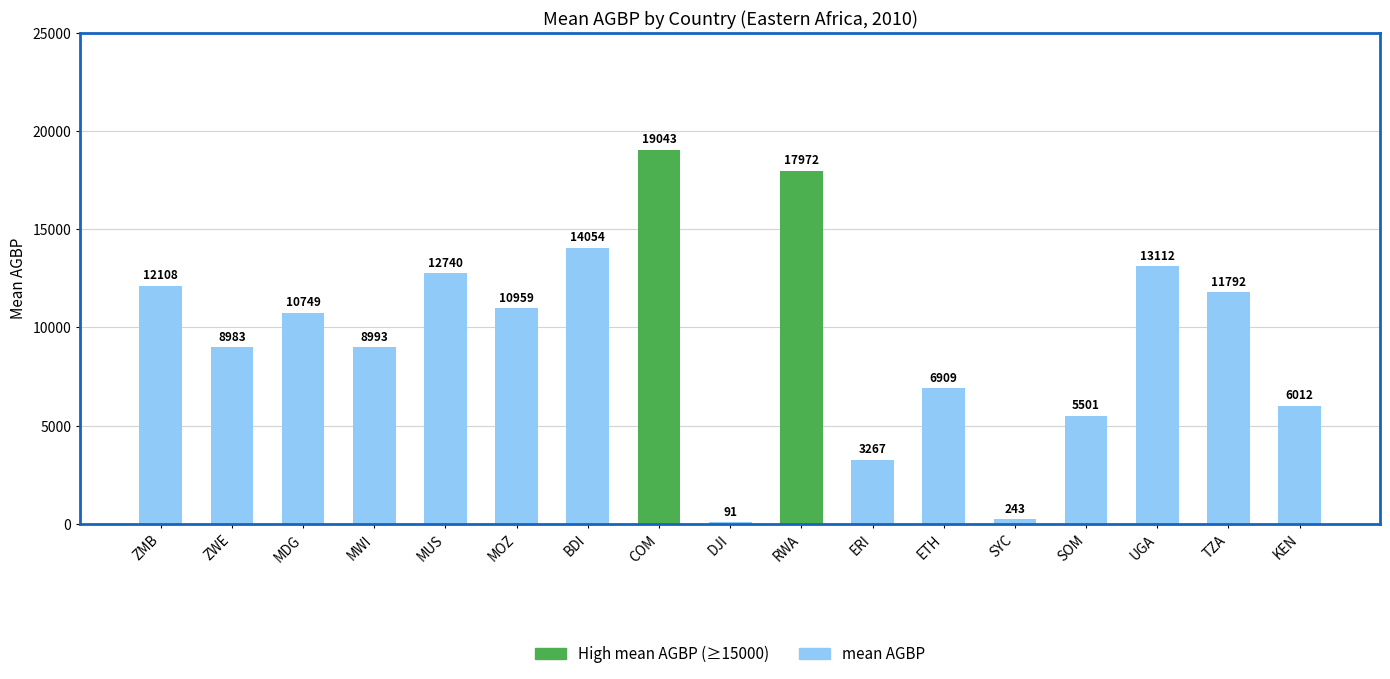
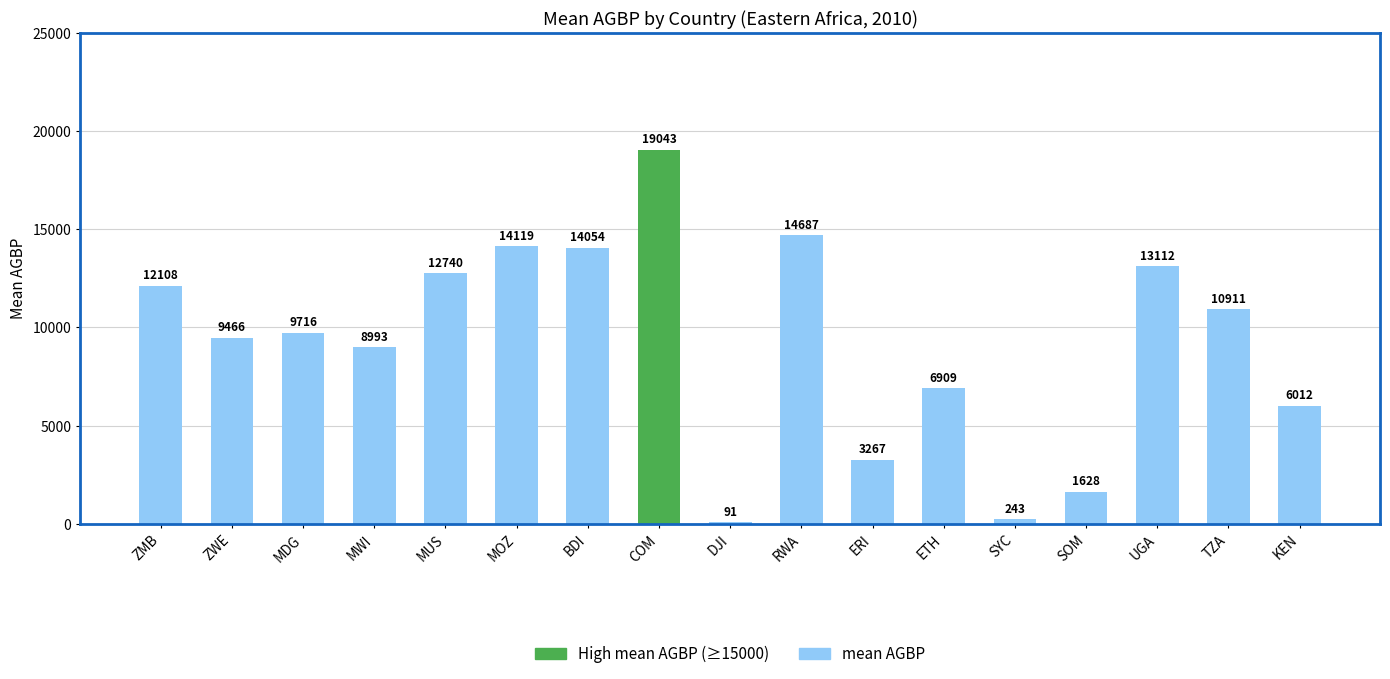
ZWE: 8983 -> 9466
MDG: 10749 -> 9716
MOZ: 10959 -> 14119
RWA: 17972 -> 14687
SOM: 5501 -> 1628
TZA: 11792 -> 10911
